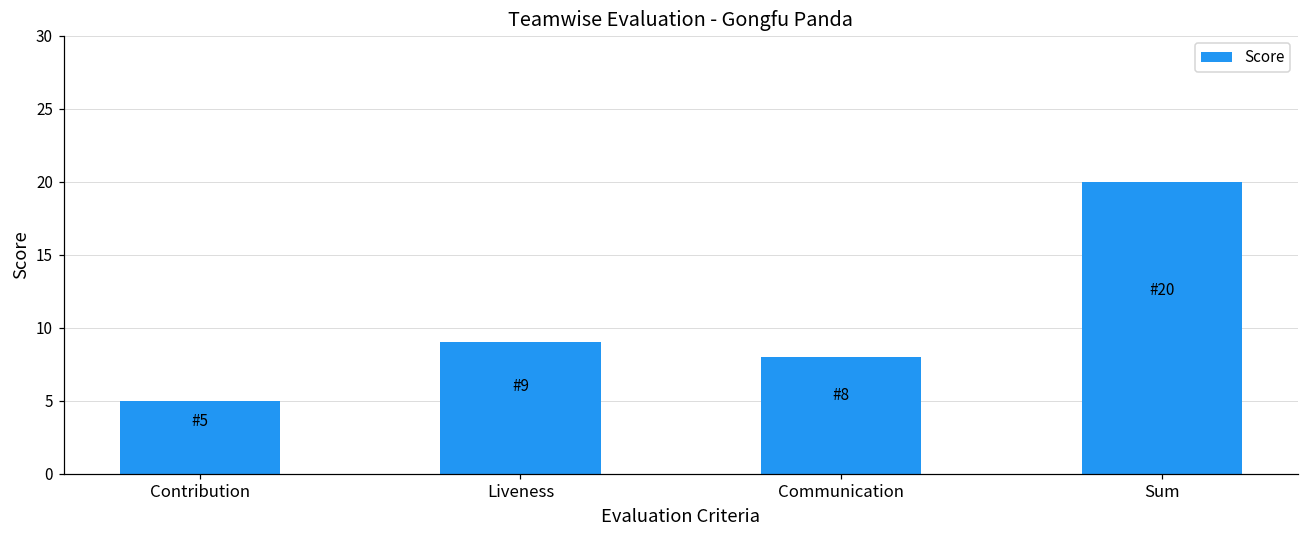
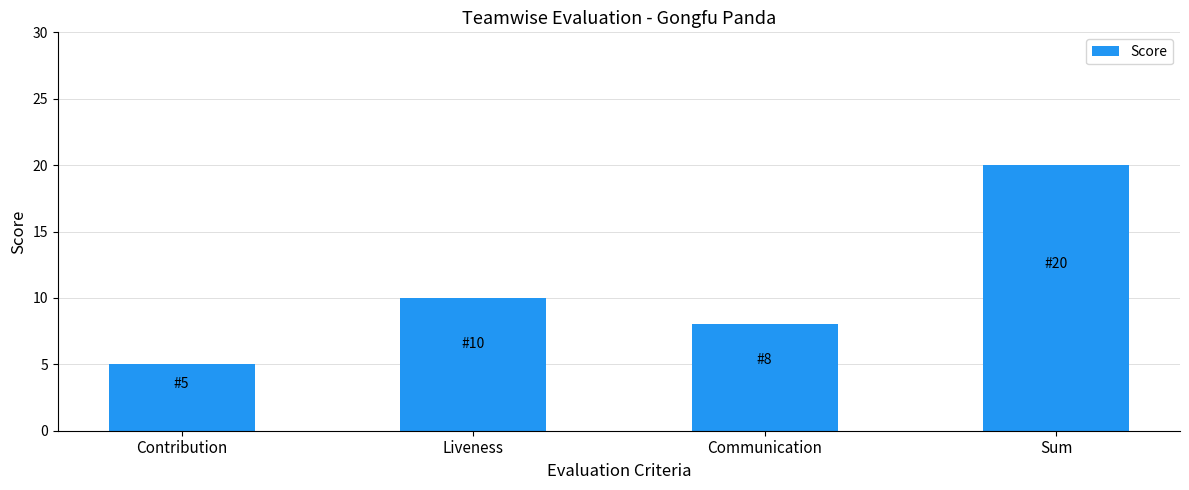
Liveness: 9 -> 10
